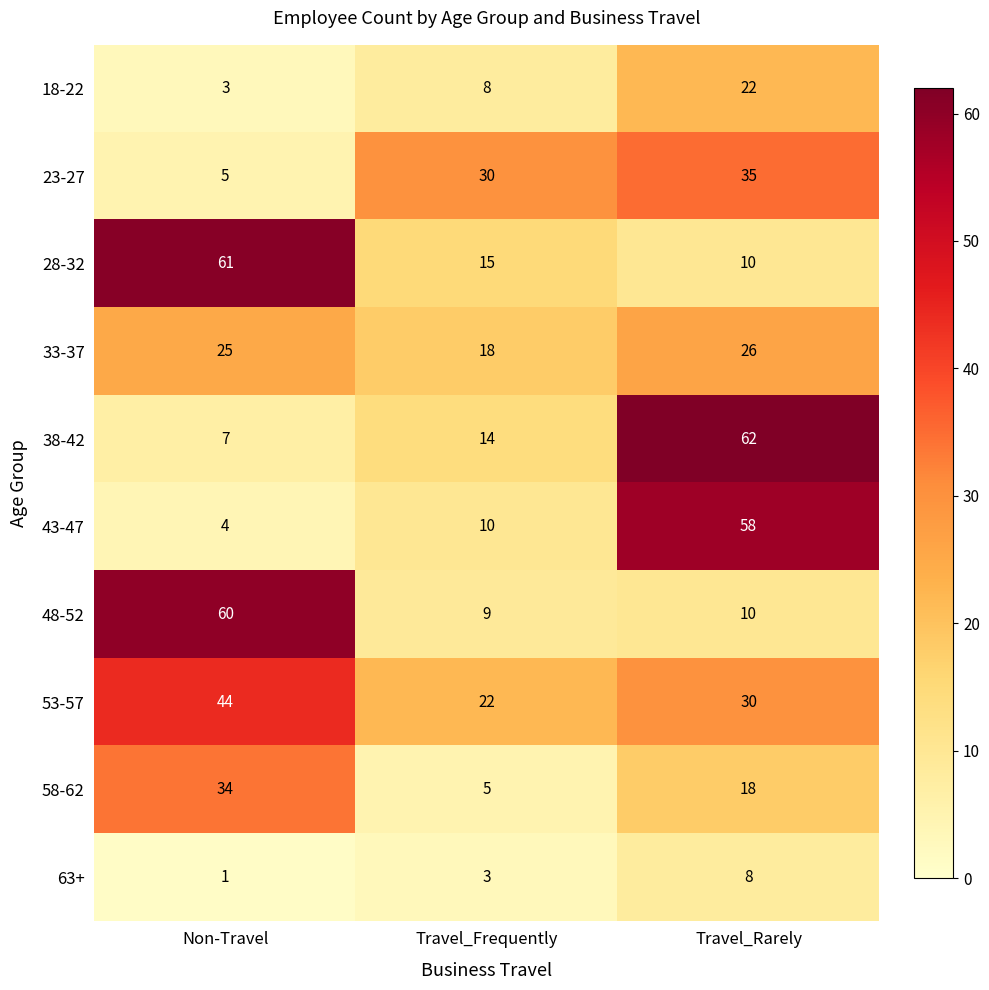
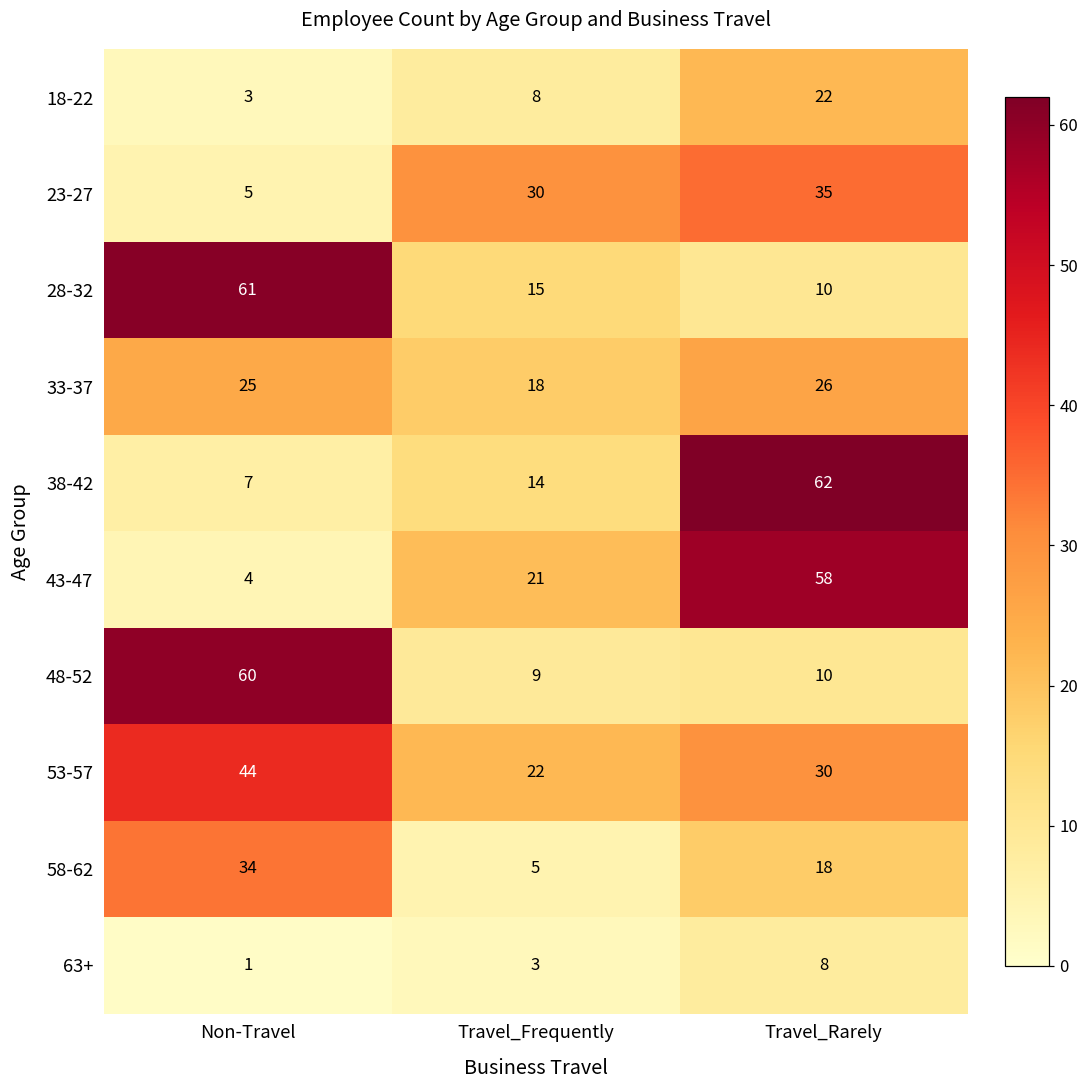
43-47, Travel_Frequently: 10 -> 21
